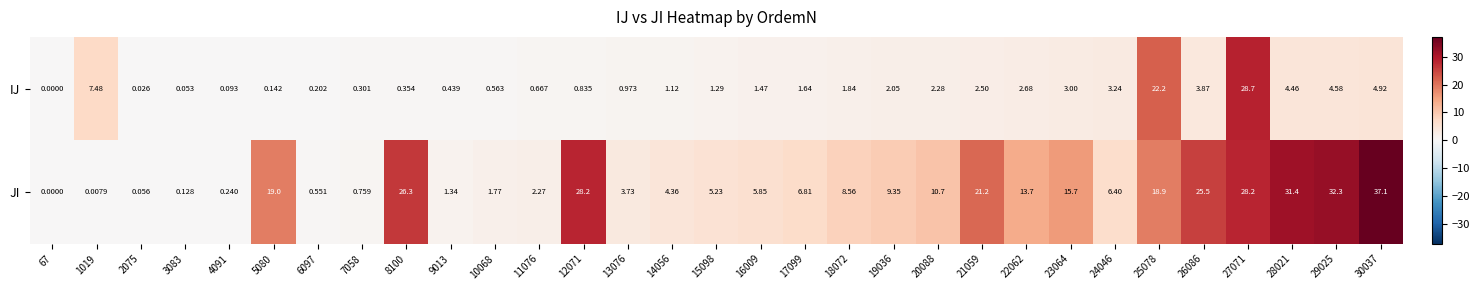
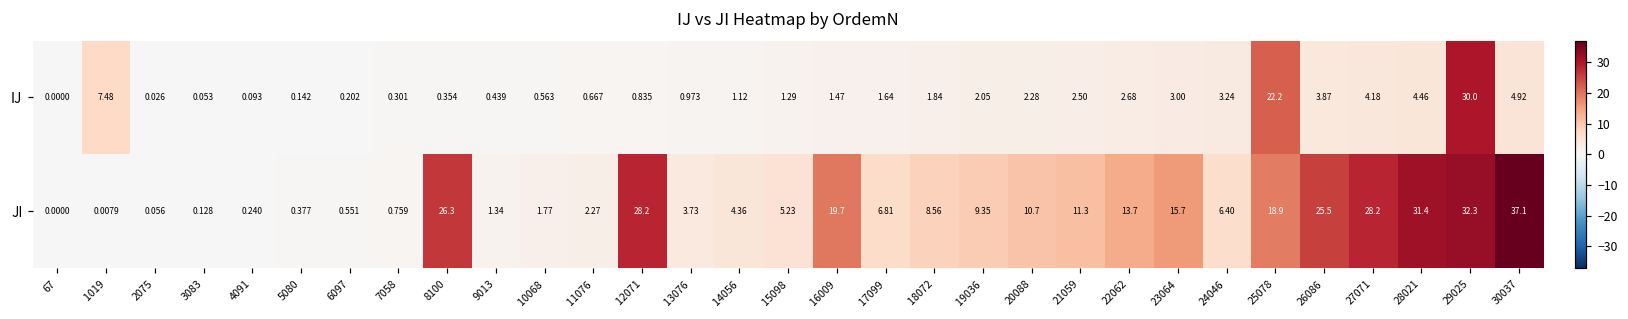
IJ, 27071: 28.7 -> 4.18
IJ, 29025: 4.58 -> 30.0
JI, 5080: 19.0 -> 0.377
JI, 16009: 5.85 -> 19.7
JI, 21059: 21.2 -> 11.3
